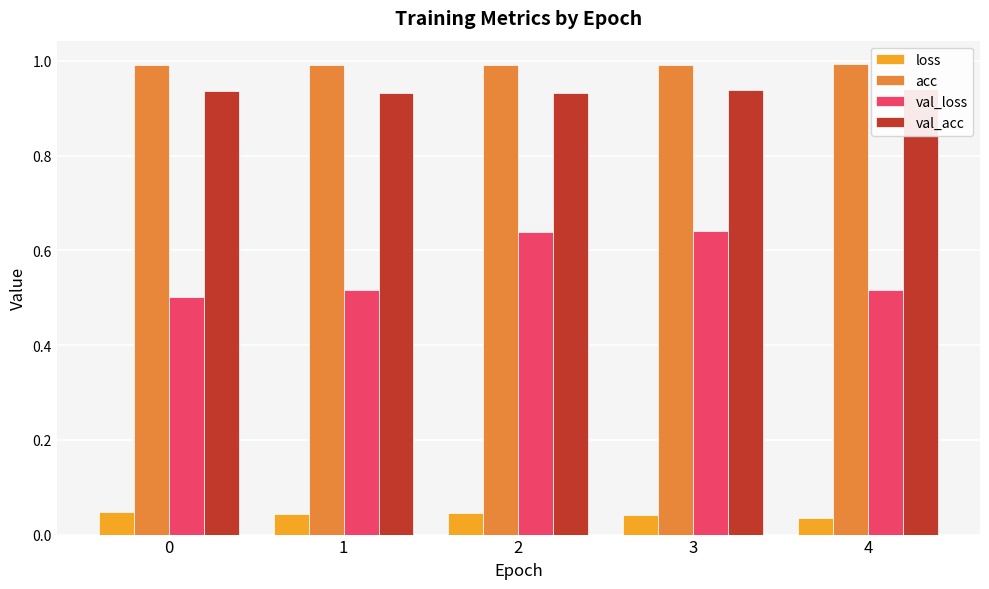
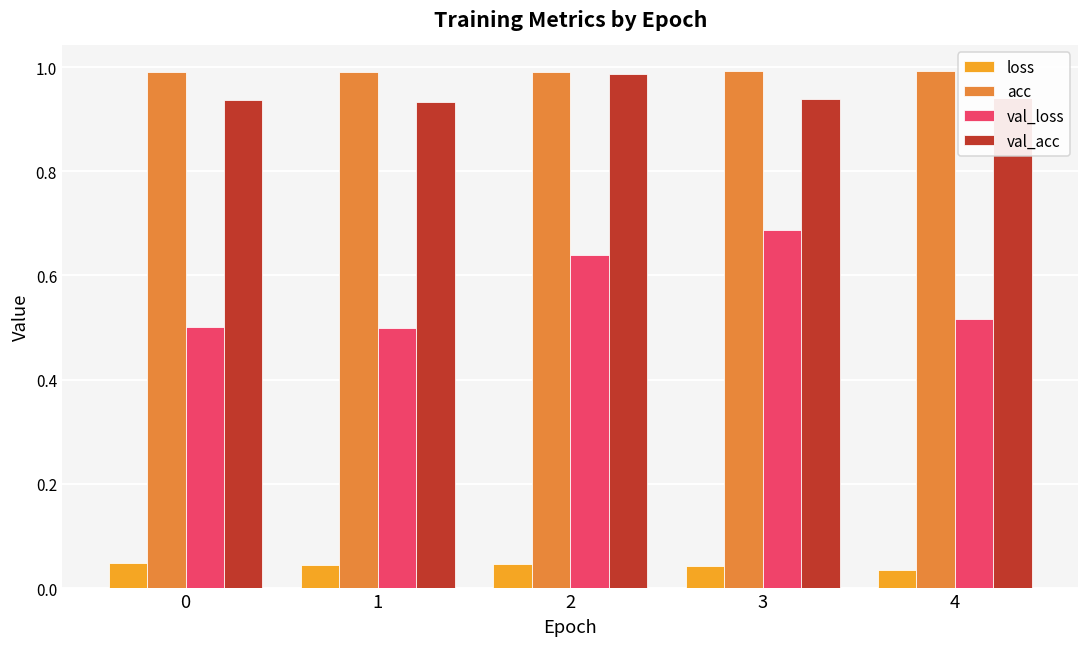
val_loss, 1: 0.52 -> 0.50
val_acc, 2: 0.93 -> 0.99
val_loss, 3: 0.64 -> 0.69
